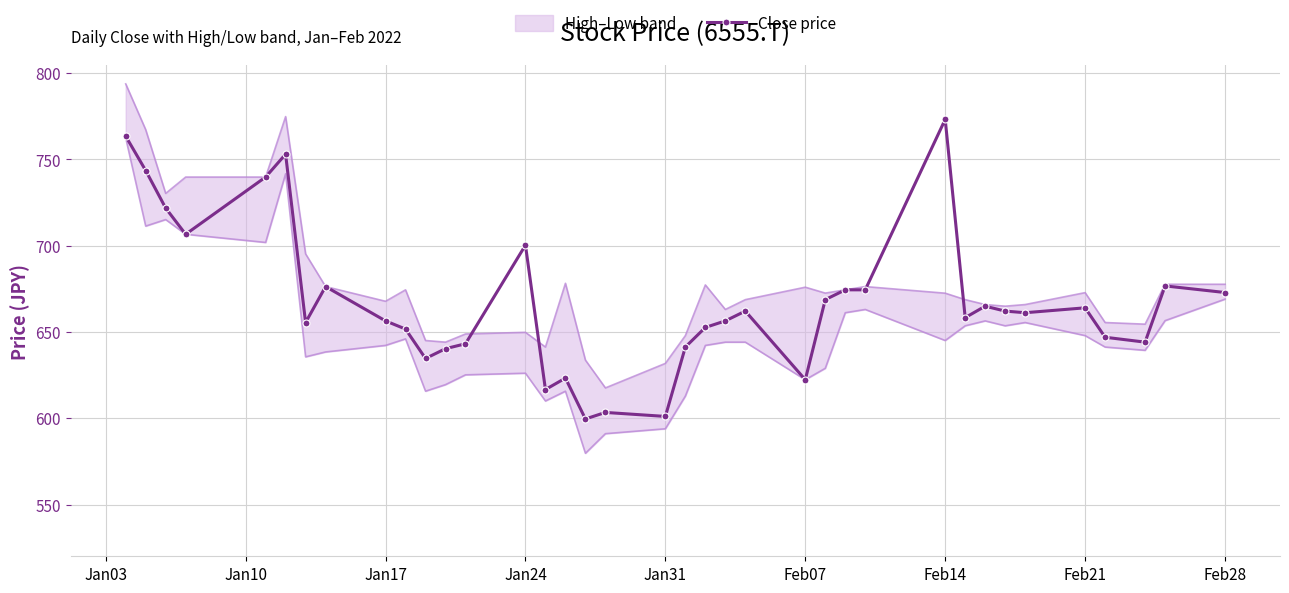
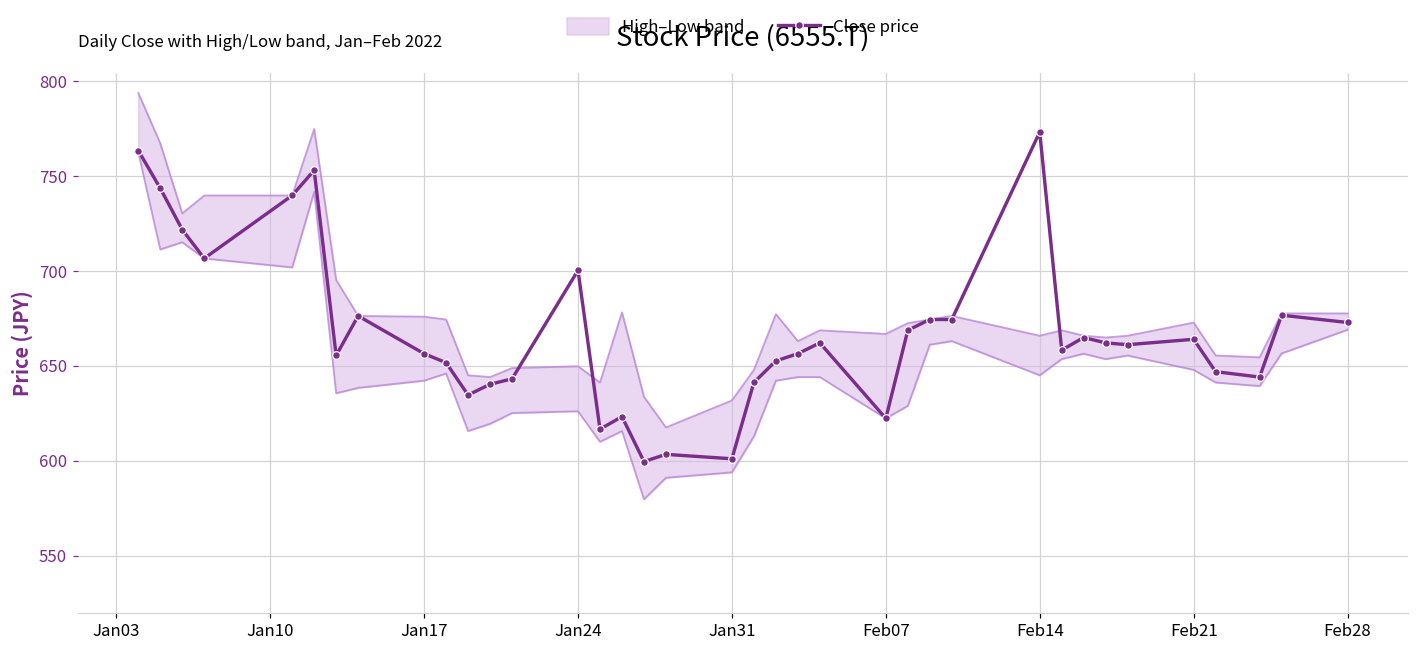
High–Low band, Jan17: 668 -> 676
High–Low band, Feb07: 676 -> 667
High–Low band, Feb14: 672 -> 666
